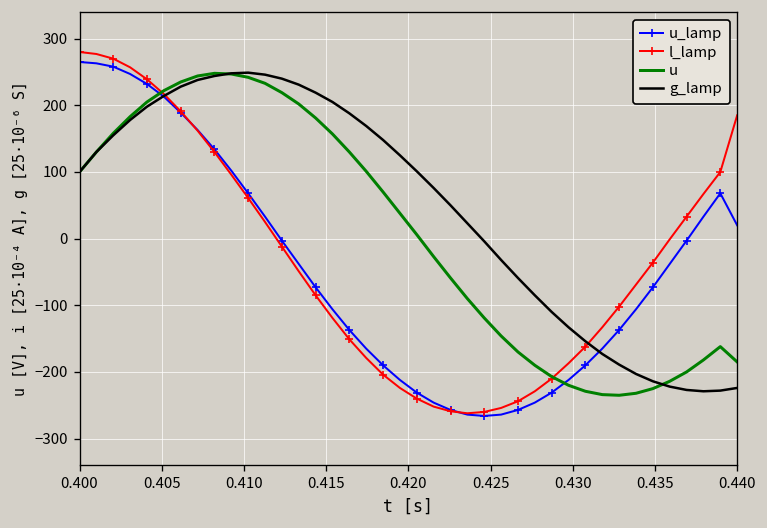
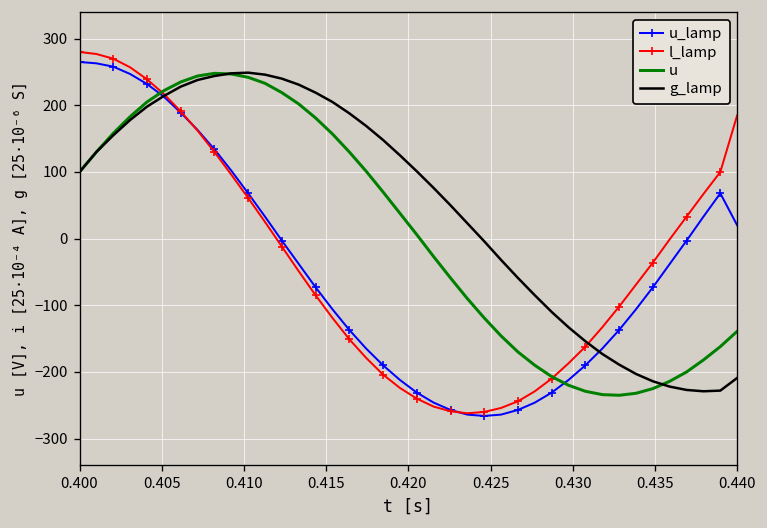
u, 0.440: -190 -> -140
g_lamp, 0.440: -220 -> -210
